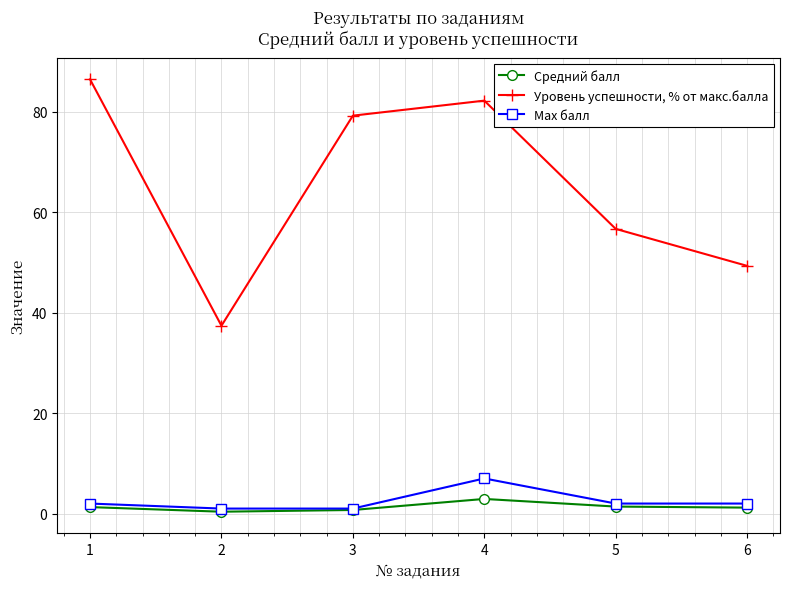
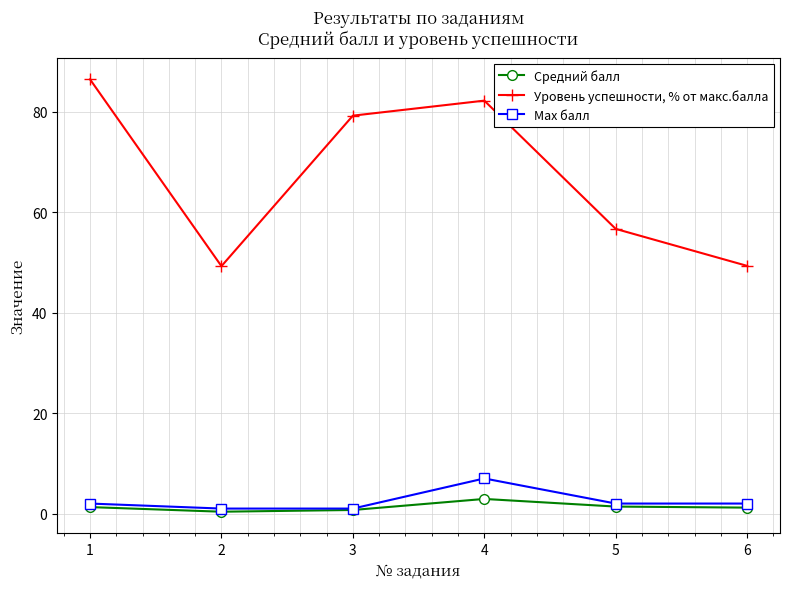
Уровень успешности, % от макс.балла, 2: 37 -> 49
